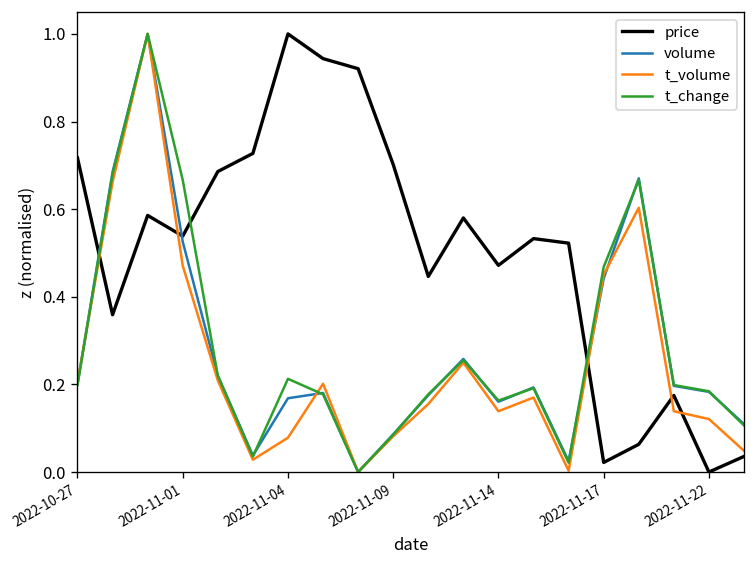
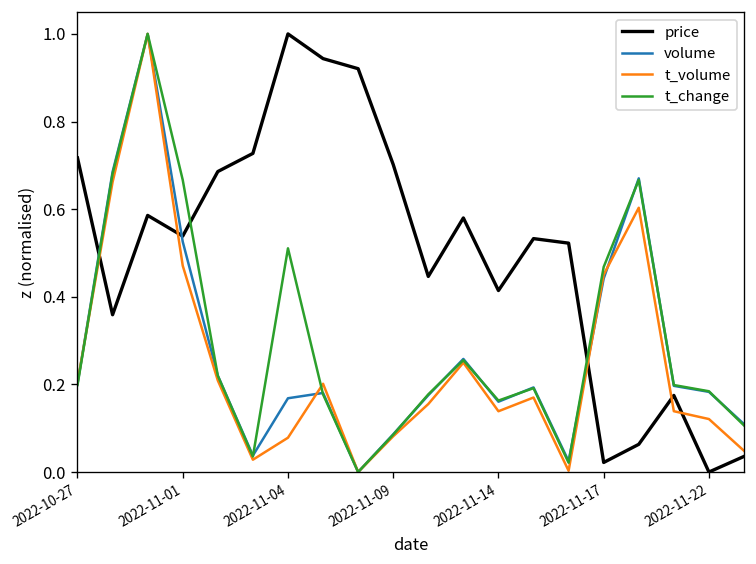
t_change, 2022-11-04: 0.21 -> 0.51
price, 2022-11-14: 0.47 -> 0.41
